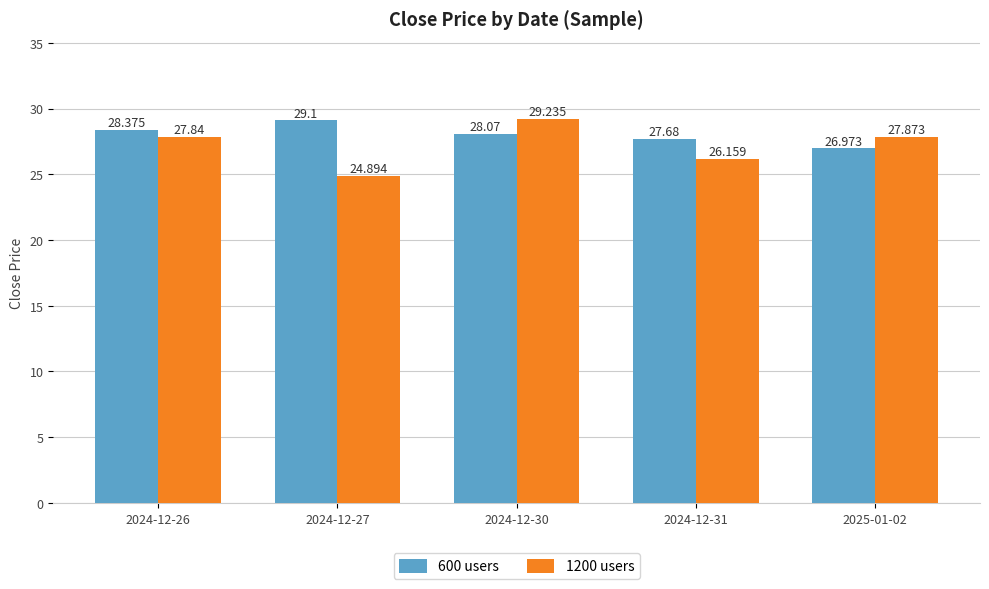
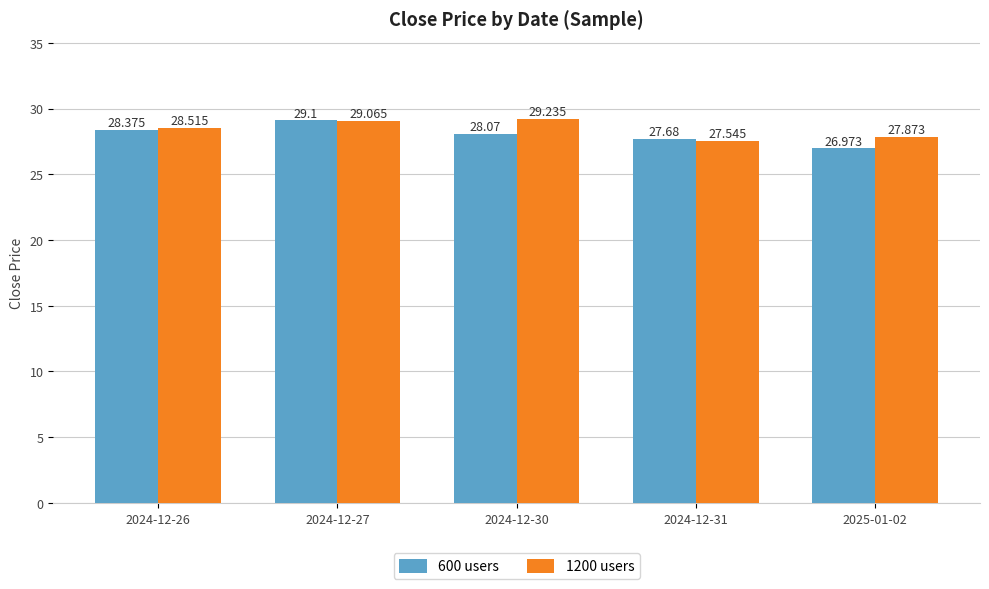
1200 users, 2024-12-26: 27.84 -> 28.515
1200 users, 2024-12-27: 24.894 -> 29.065
1200 users, 2024-12-31: 26.159 -> 27.545
